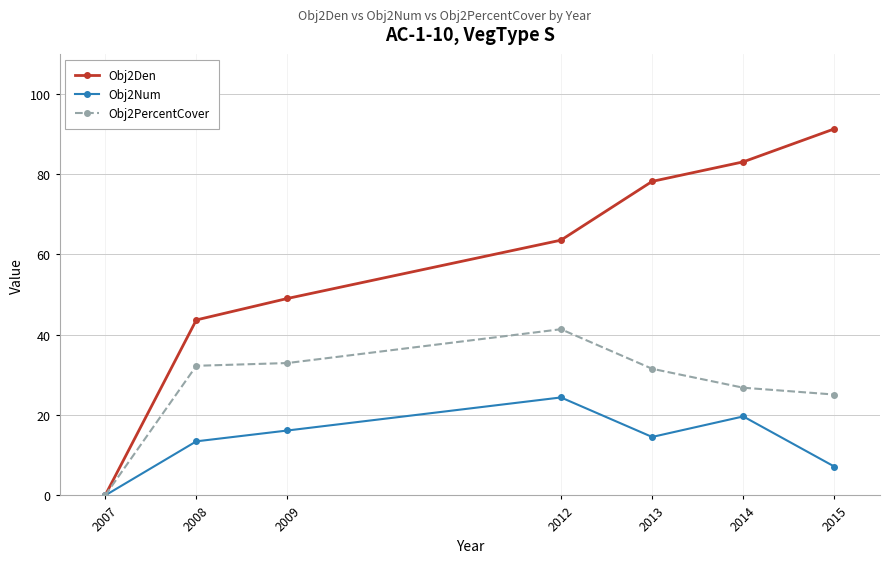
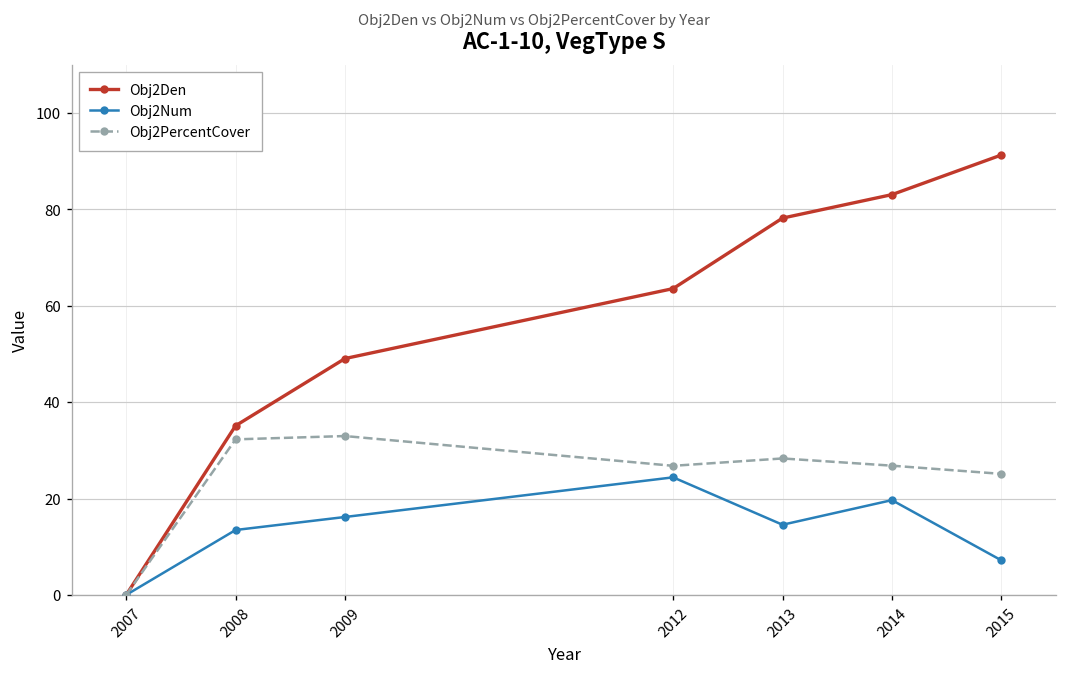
Obj2Den, 2008: 44 -> 35
Obj2PercentCover, 2012: 41 -> 27
Obj2PercentCover, 2013: 32 -> 28
